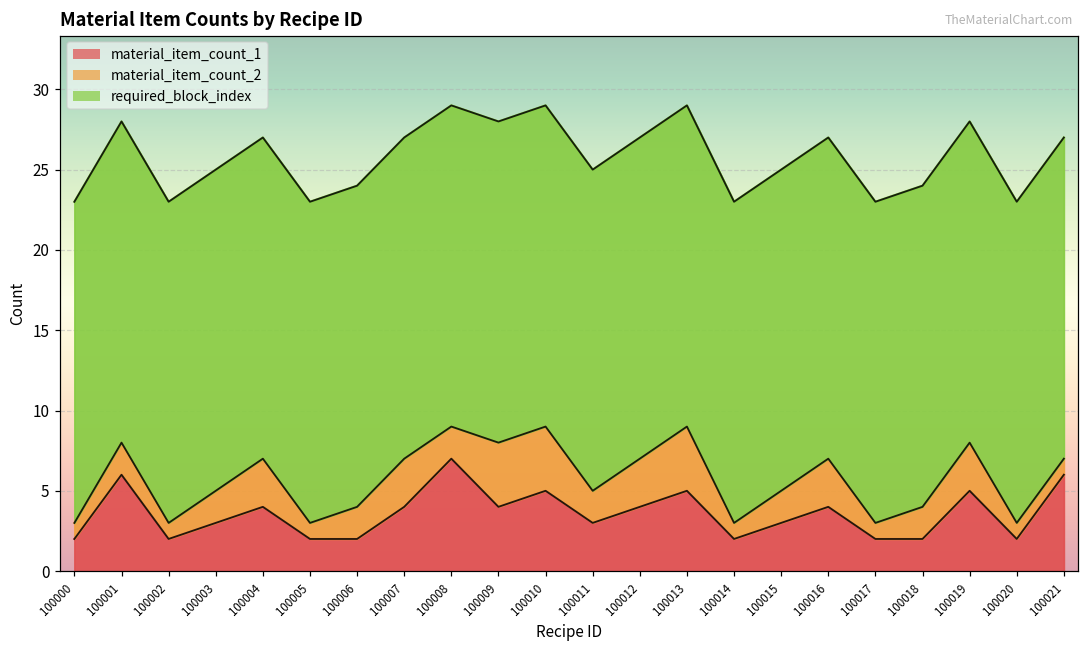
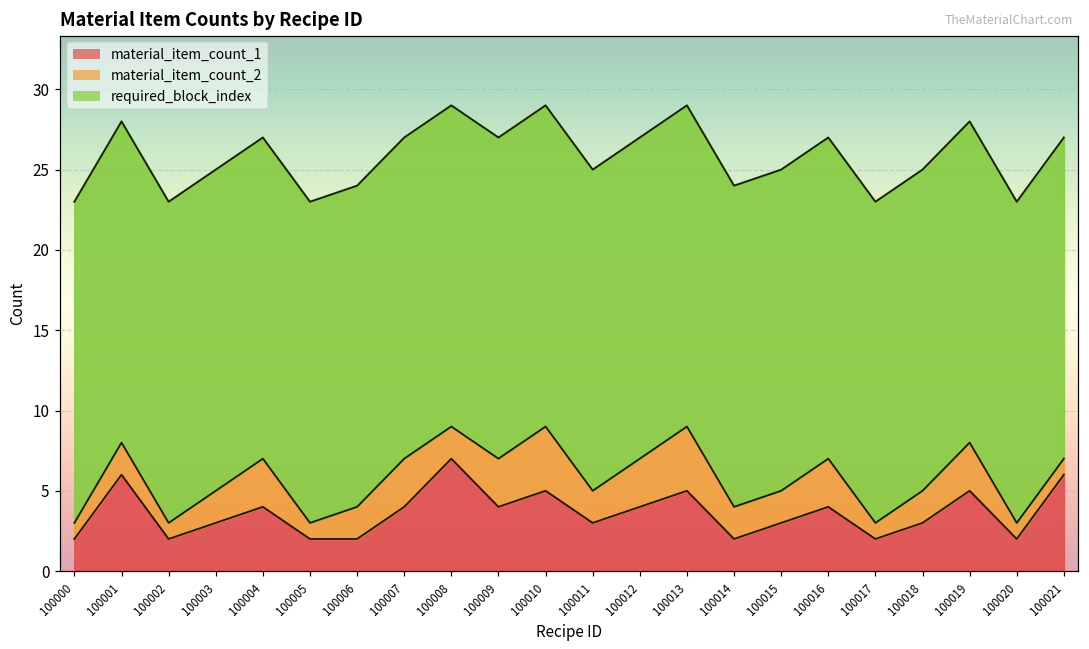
material_item_count_2, 100009: 4 -> 3
material_item_count_2, 100014: 1 -> 2
material_item_count_1, 100018: 2 -> 3
